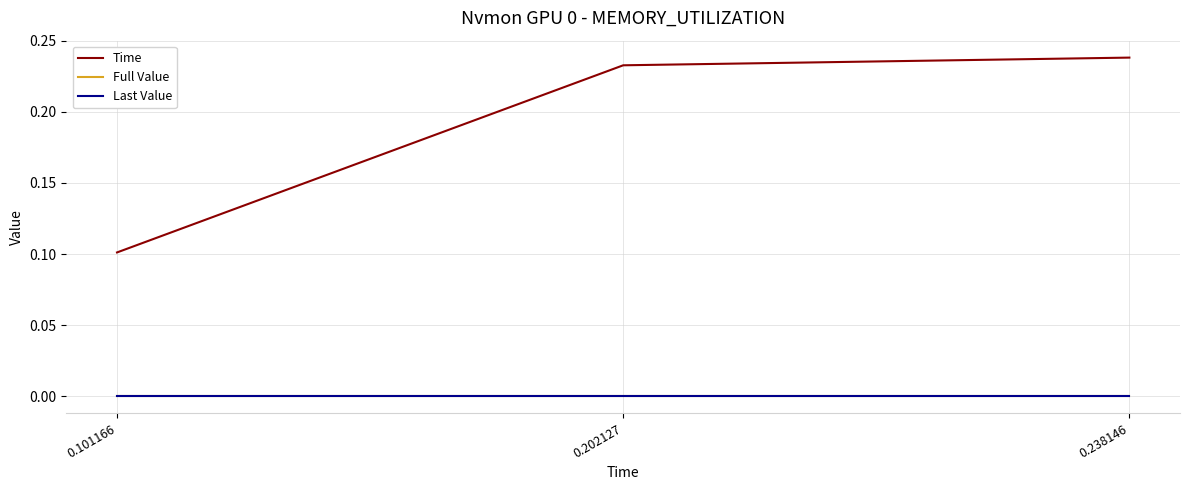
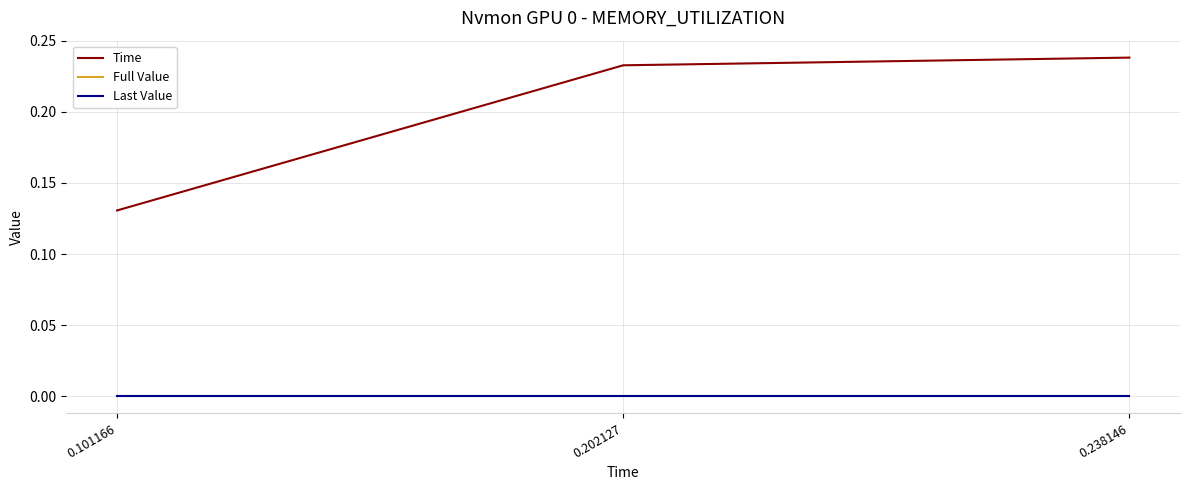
Time, 0.101166: 0.101 -> 0.131
